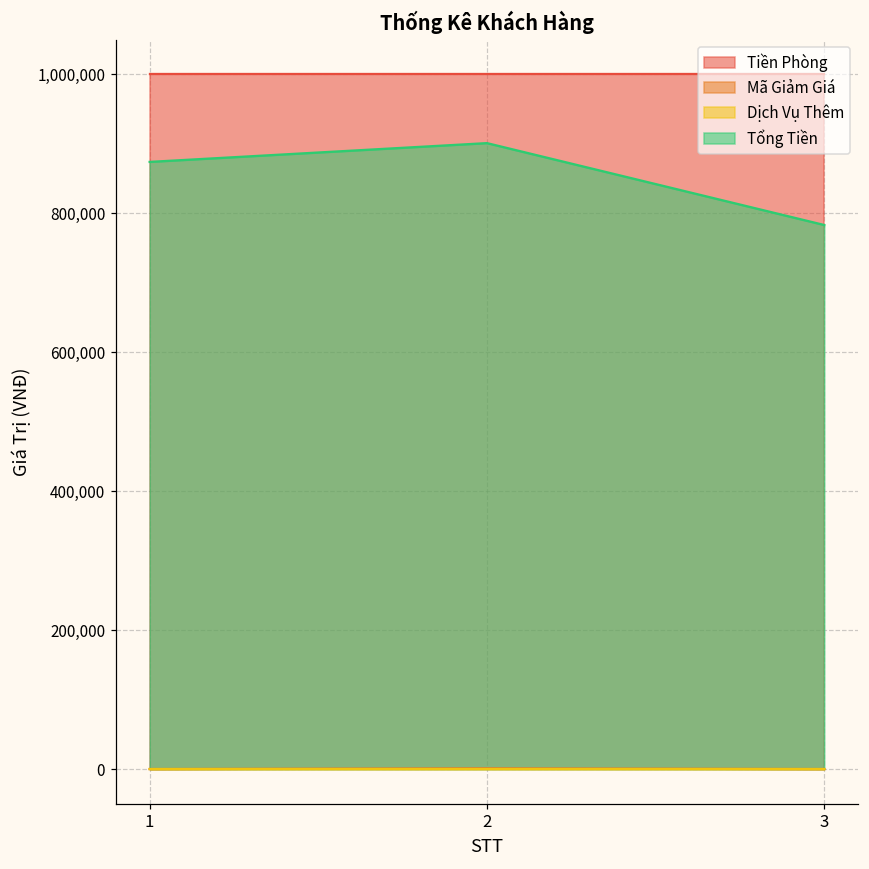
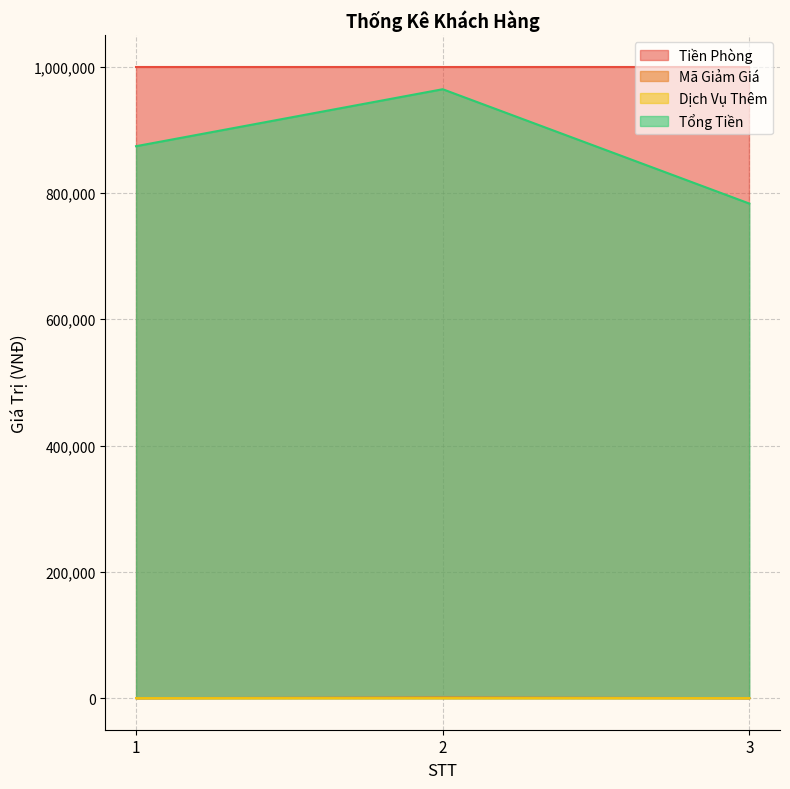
Tổng Tiền, 2: 900,000 -> 960,000
